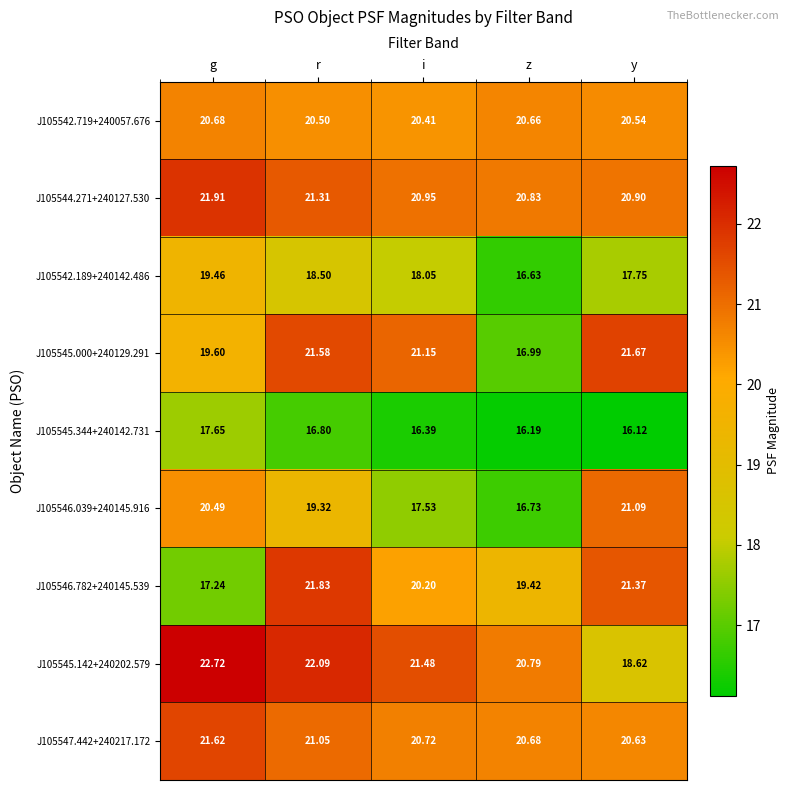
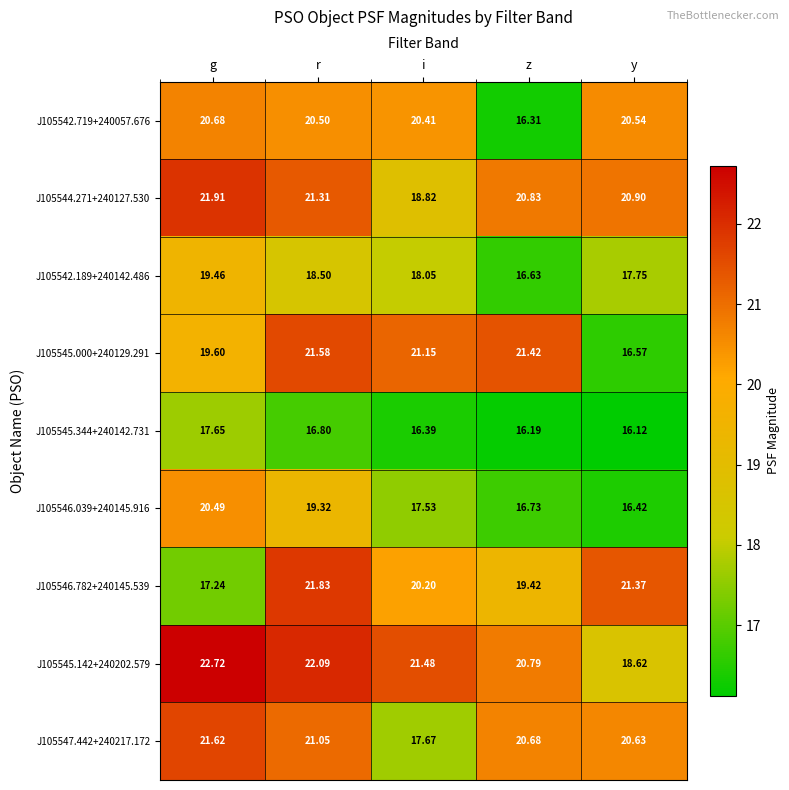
J105542.719+240057.676, z: 20.66 -> 16.31
J105544.271+240127.530, i: 20.95 -> 18.82
J105545.000+240129.291, z: 16.99 -> 21.42
J105545.000+240129.291, y: 21.67 -> 16.57
J105546.039+240145.916, y: 21.09 -> 16.42
J105547.442+240217.172, i: 20.72 -> 17.67
